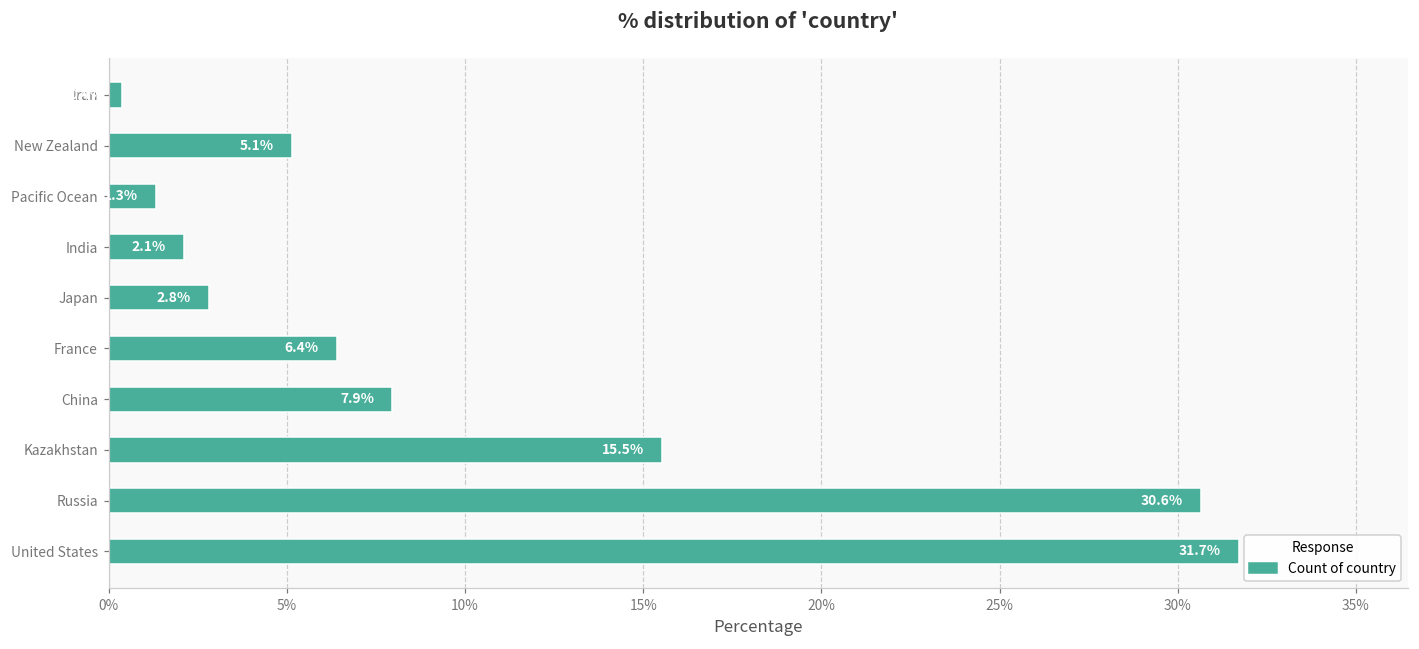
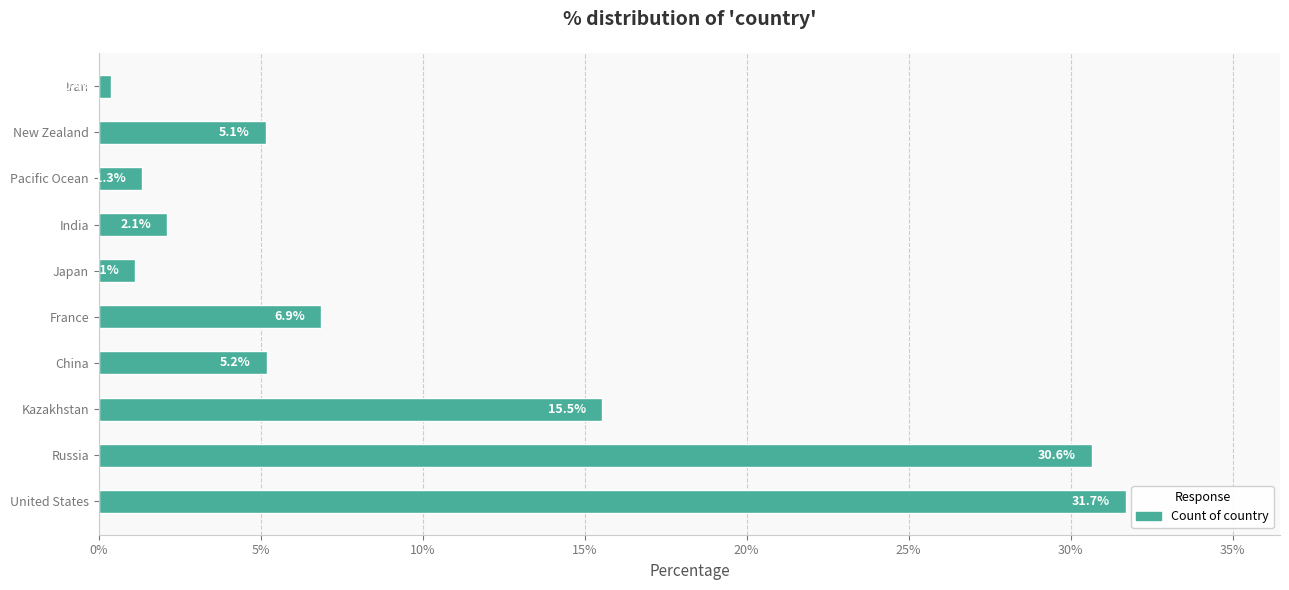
Japan: 2.8% -> 1.1%
France: 6.4% -> 6.9%
China: 7.9% -> 5.2%
